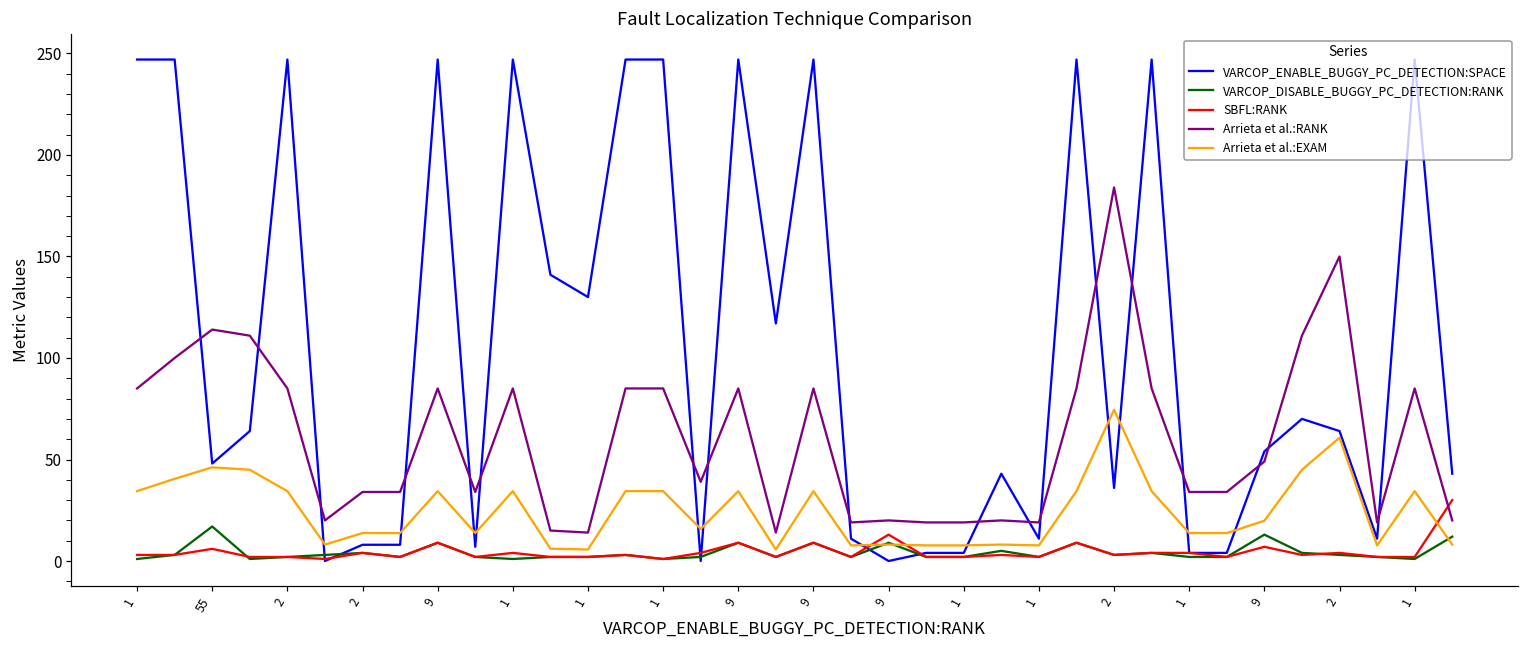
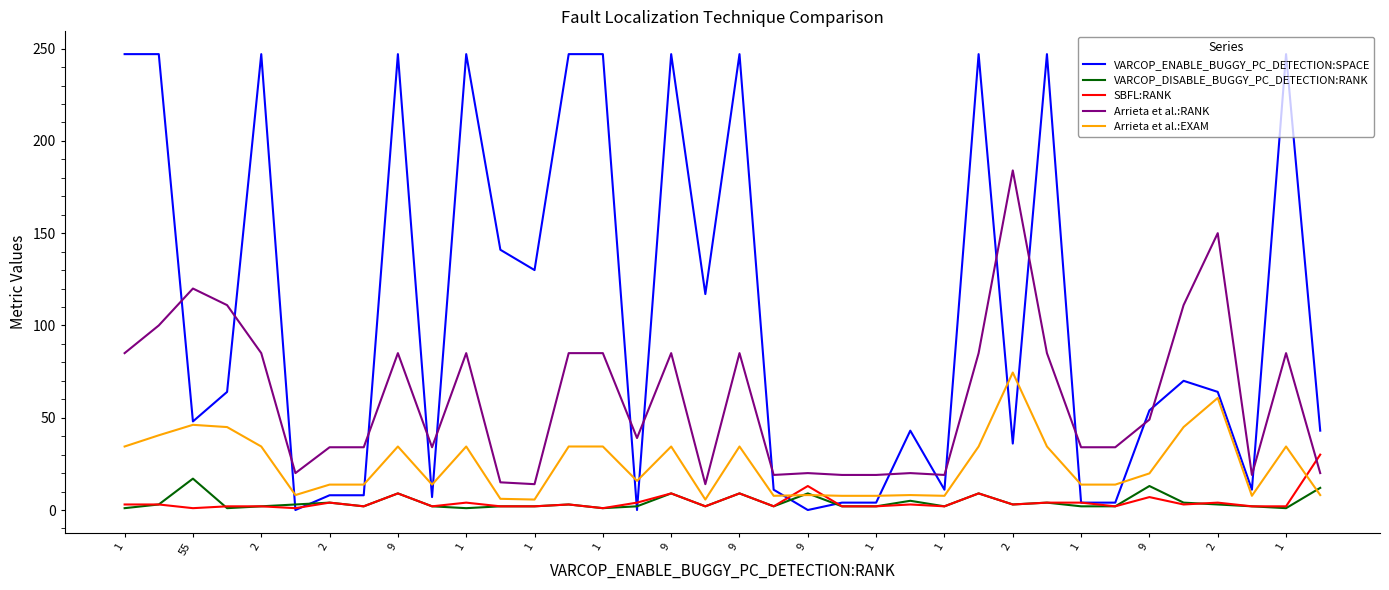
SBFL:RANK, 55: 6 -> 1
Arrieta et al.:RANK, 55: 114 -> 120
